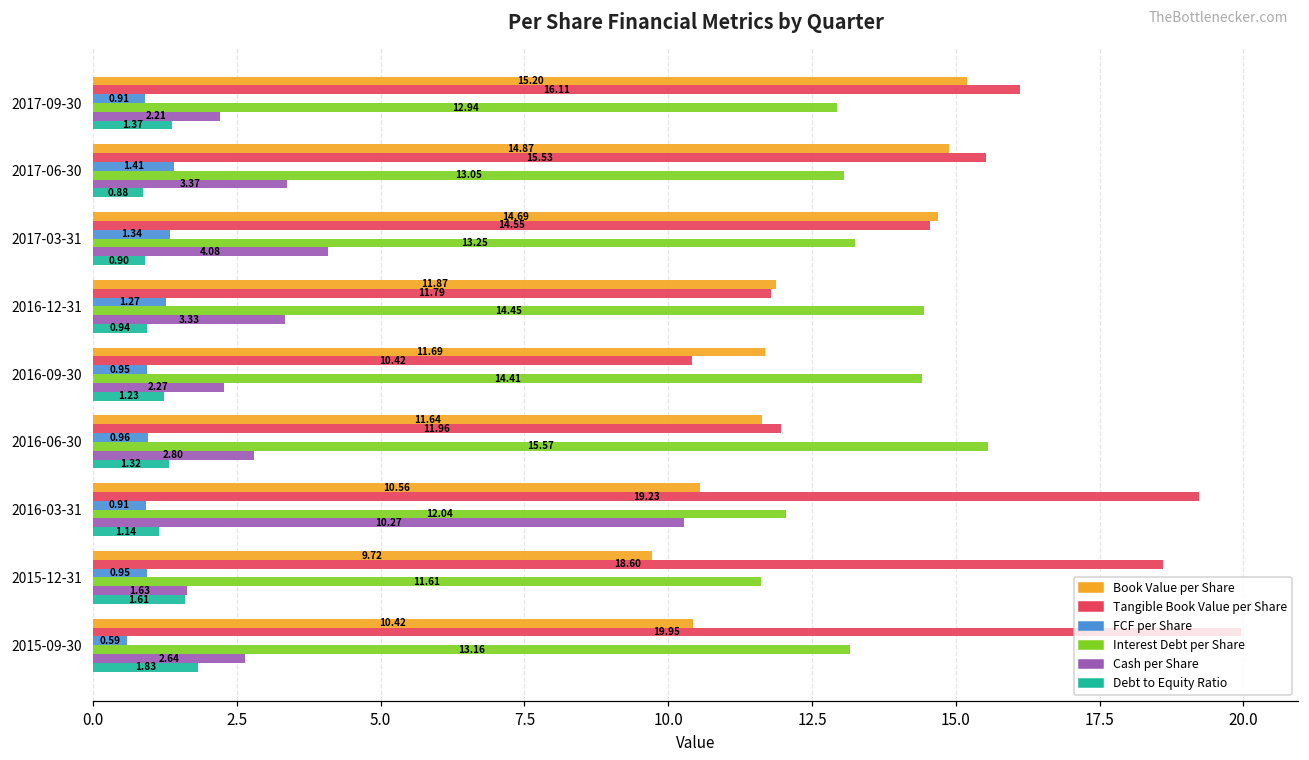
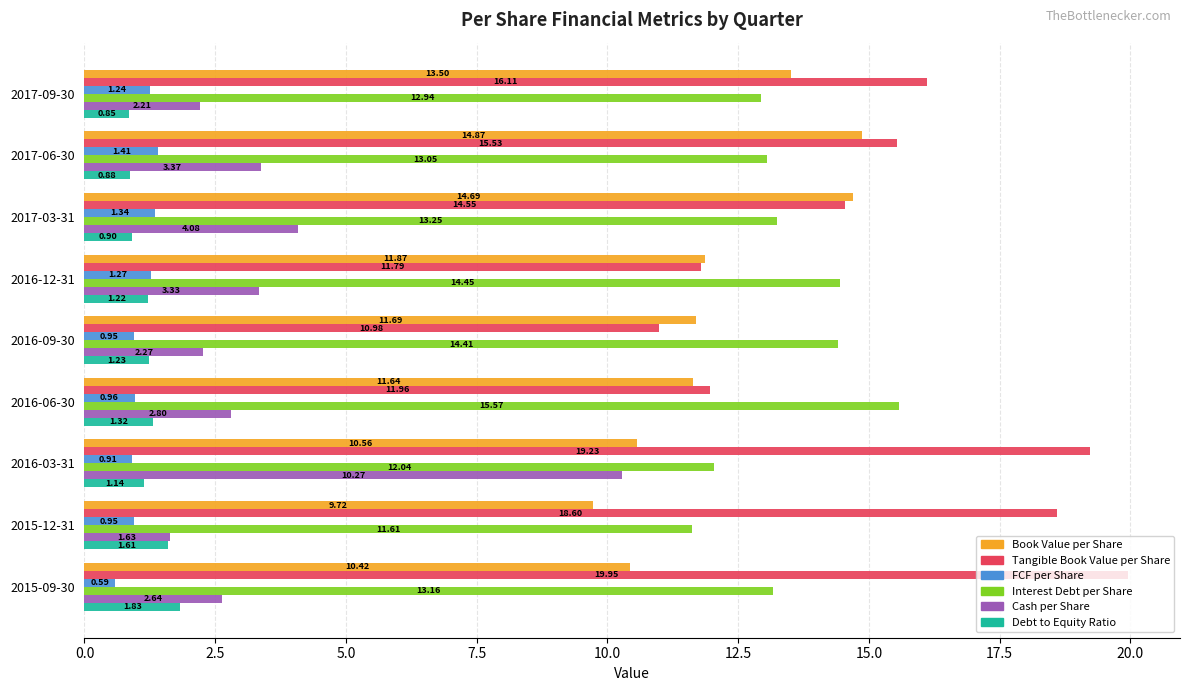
Book Value per Share, 2017-09-30: 15.20 -> 13.50
FCF per Share, 2017-09-30: 0.91 -> 1.24
Debt to Equity Ratio, 2017-09-30: 1.37 -> 0.85
Debt to Equity Ratio, 2016-12-31: 0.94 -> 1.22
Tangible Book Value per Share, 2016-09-30: 10.42 -> 10.98
